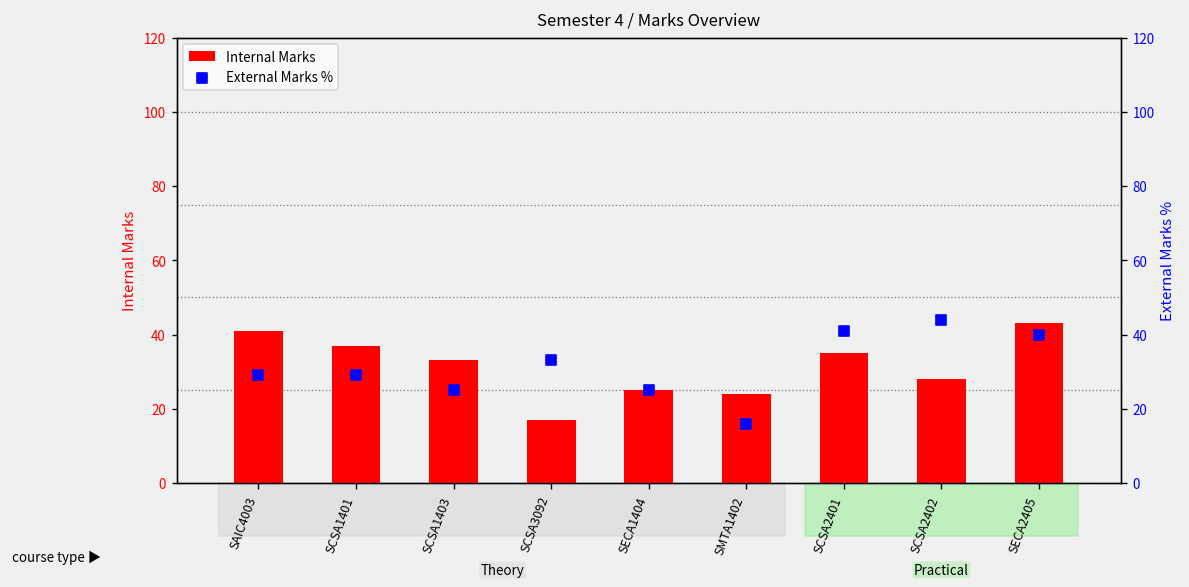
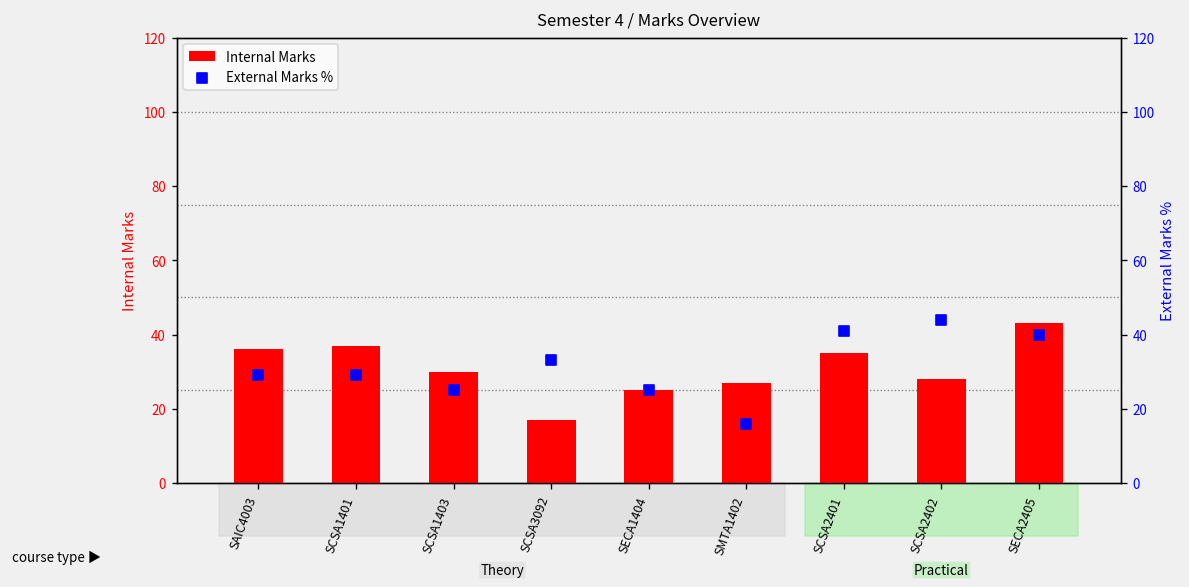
Internal Marks, SAIC4003: 41 -> 36
Internal Marks, SCSA1403: 33 -> 30
Internal Marks, SMTA1402: 24 -> 27
